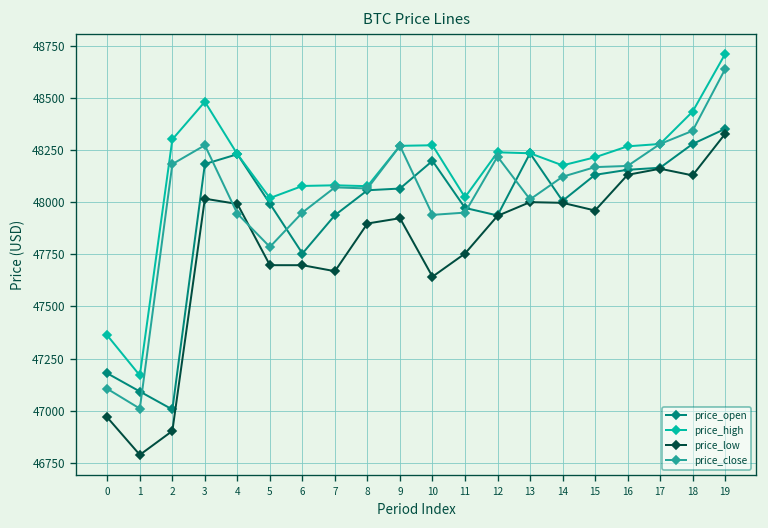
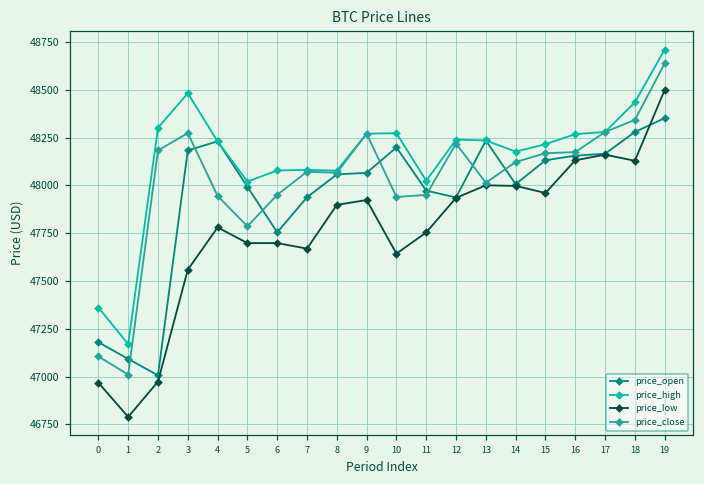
price_low, 2: 46900 -> 46970
price_low, 3: 48020 -> 47560
price_low, 4: 47990 -> 47780
price_low, 19: 48330 -> 48500
